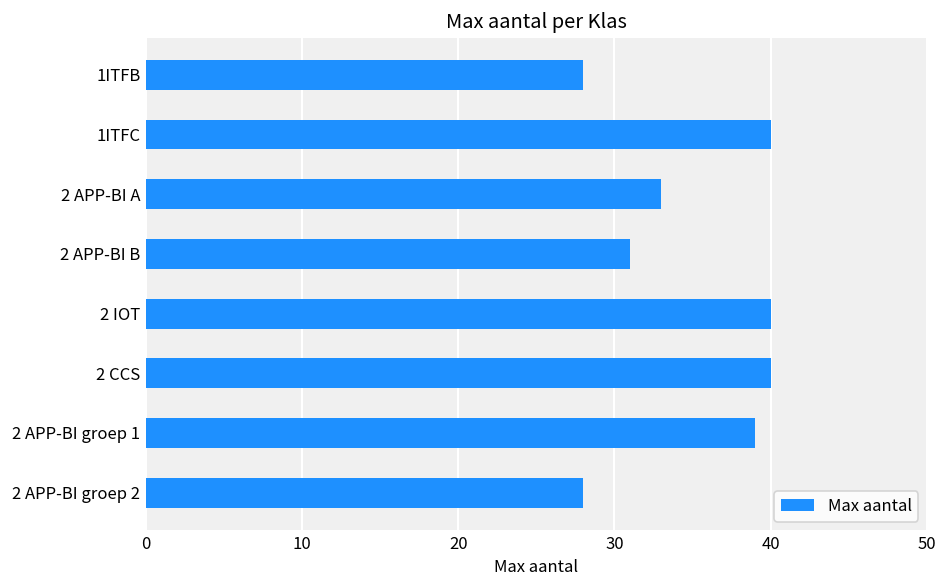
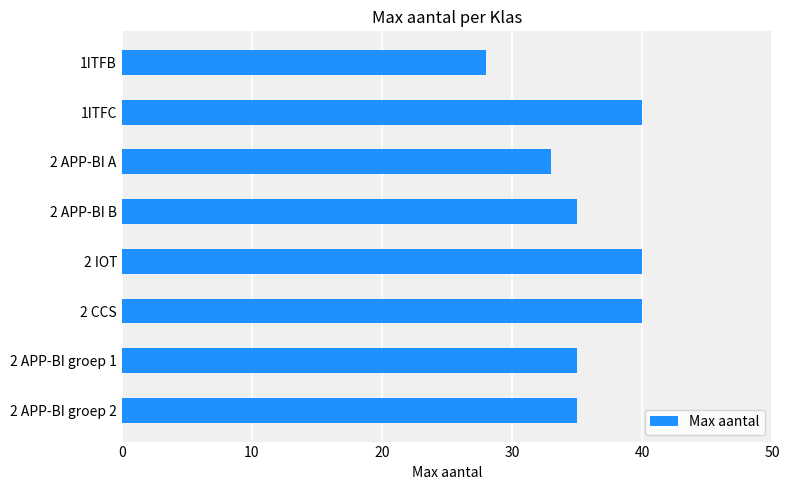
2 APP-BI B: 31 -> 35
2 APP-BI groep 1: 39 -> 35
2 APP-BI groep 2: 28 -> 35
